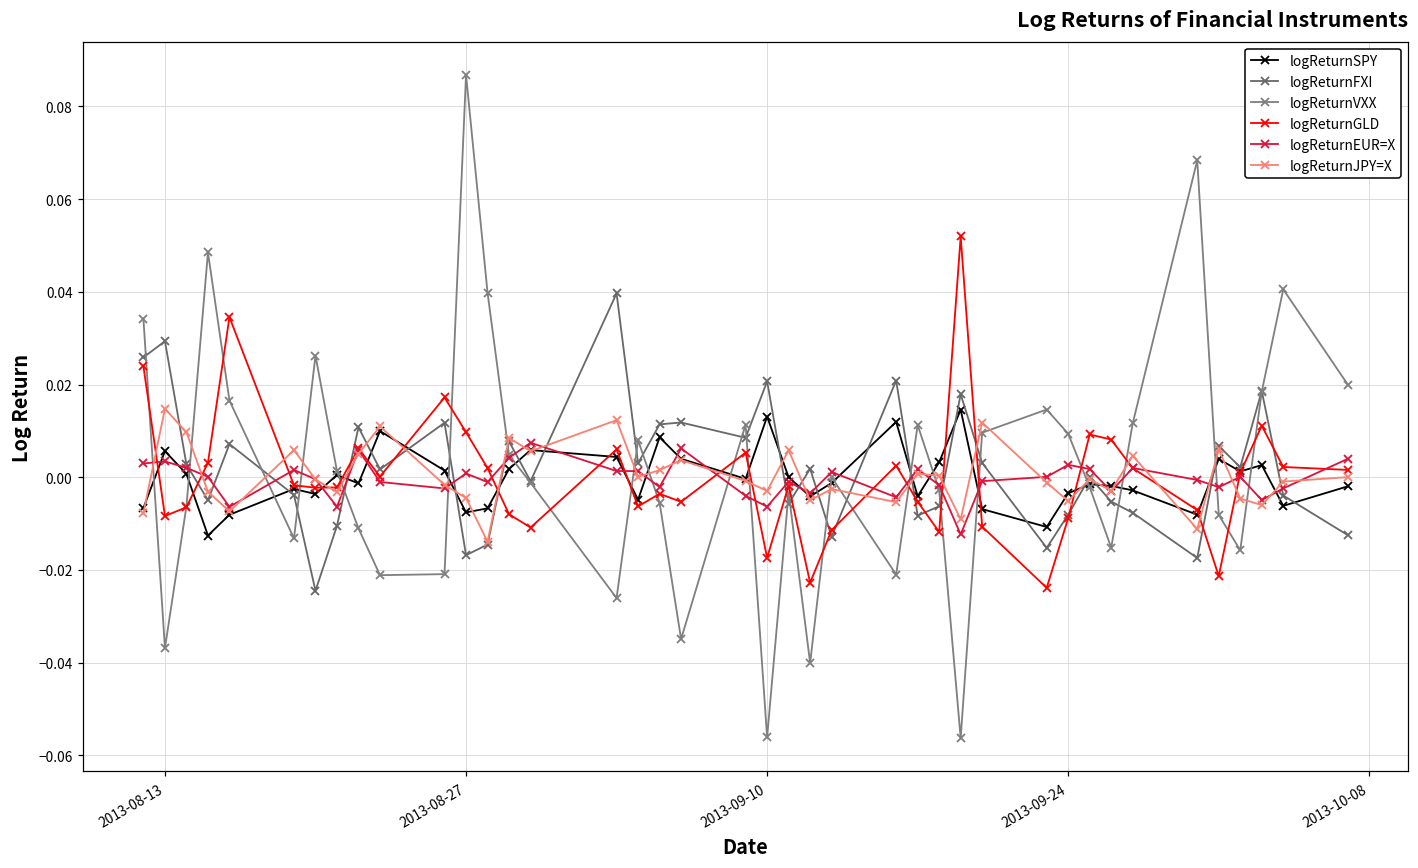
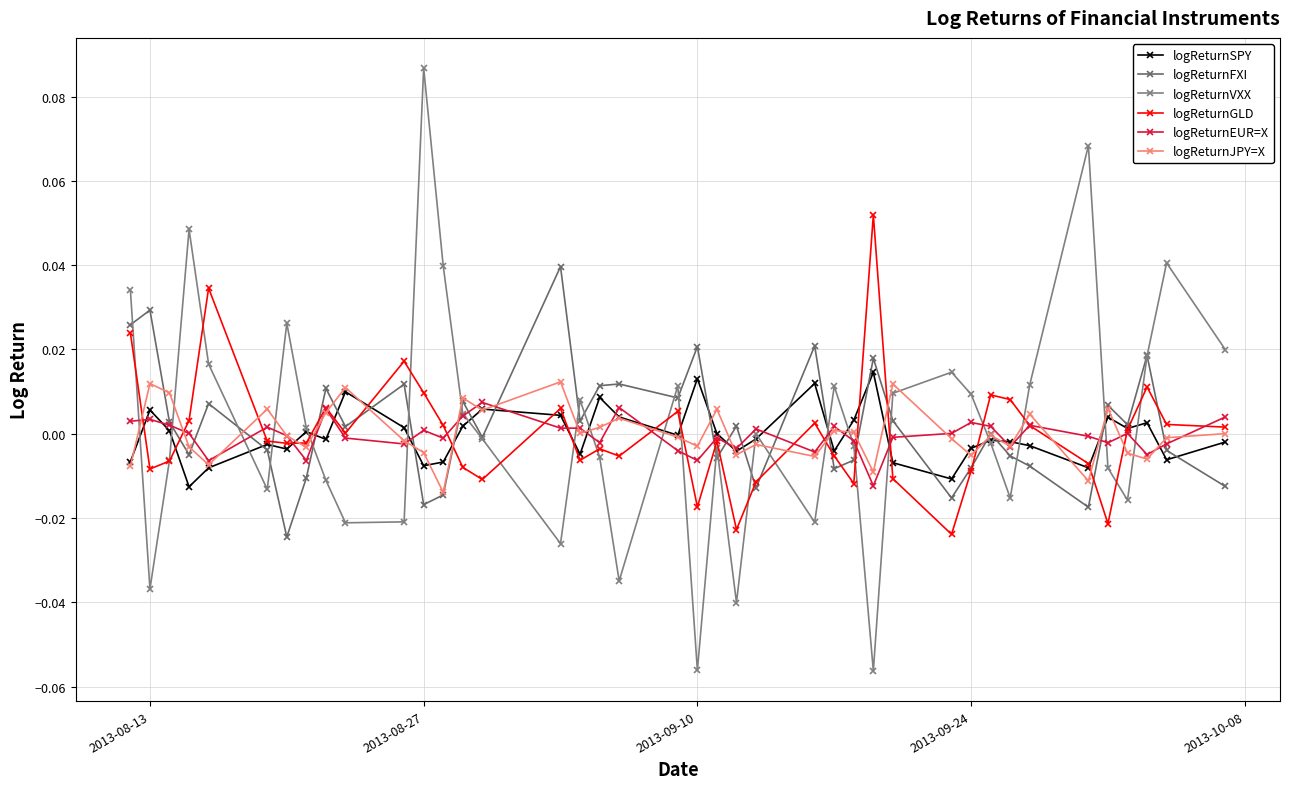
logReturnJPY=X, 2013-08-13: 0.015 -> 0.012
